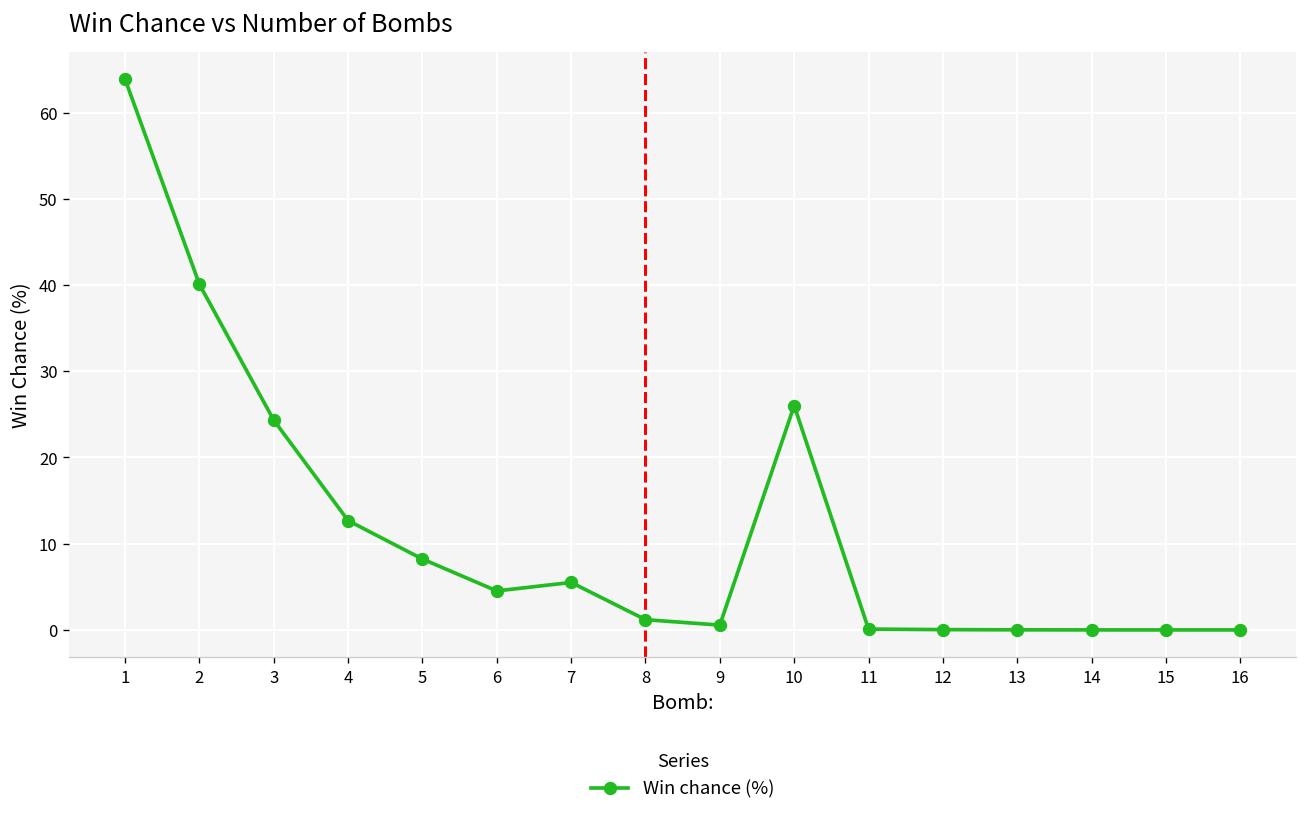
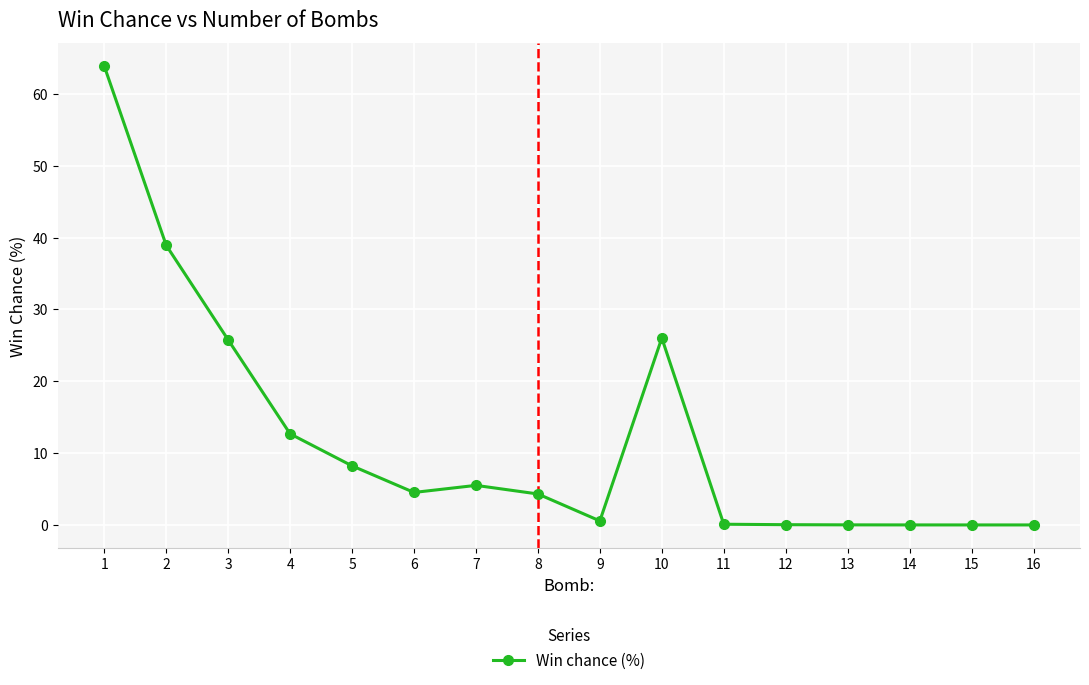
2: 40 -> 39
3: 24 -> 26
8: 1 -> 4
